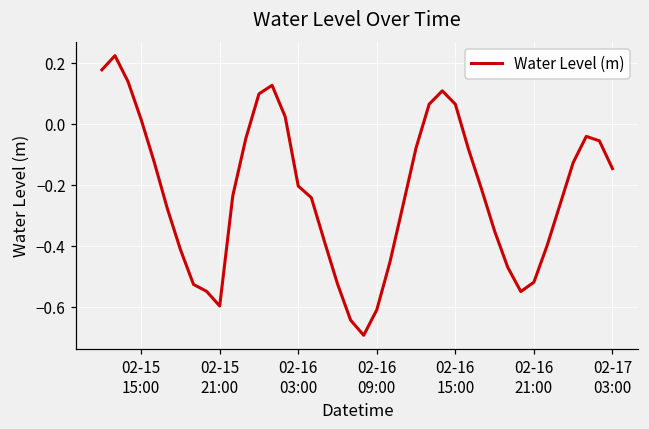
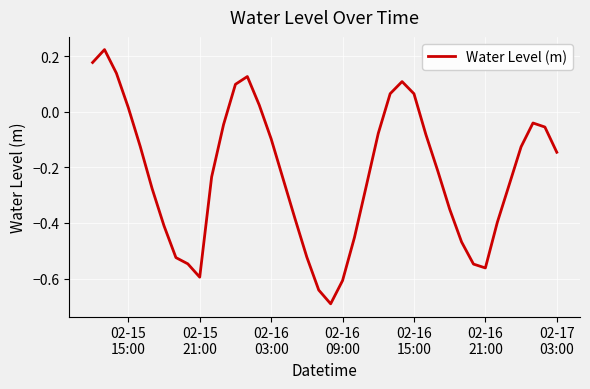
02-16 03:00: -0.20 -> -0.10
02-16 21:00: -0.52 -> -0.56
